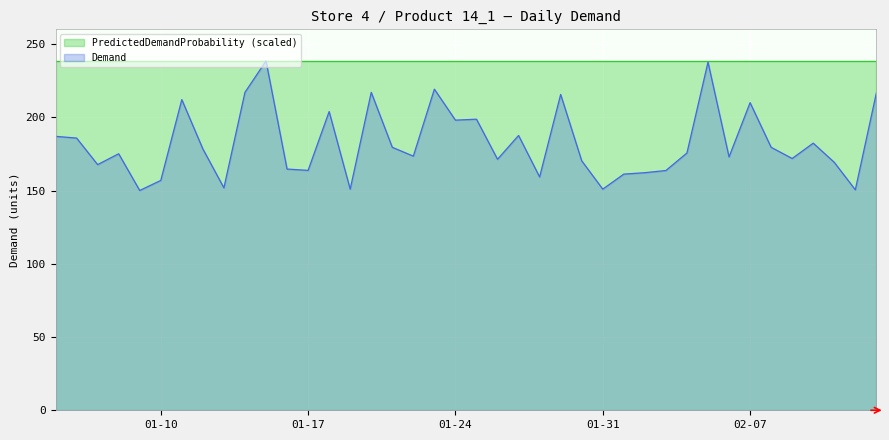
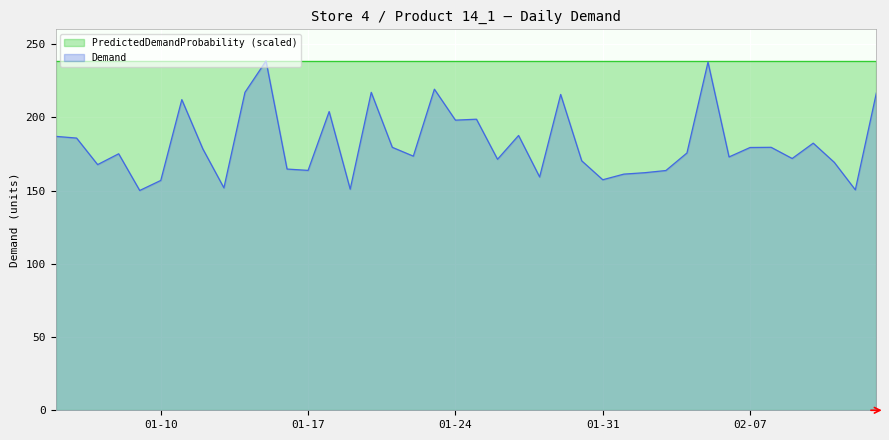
Demand, 01-31: 151 -> 157
Demand, 02-07: 210 -> 179
